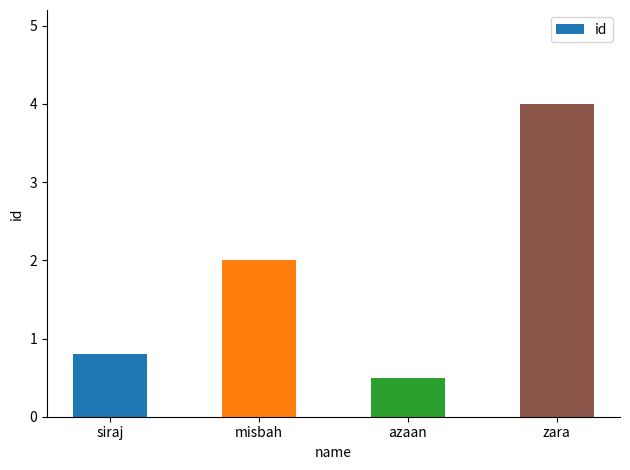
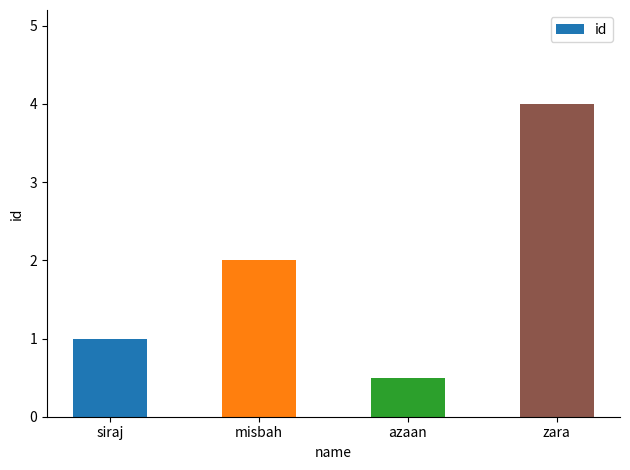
siraj: 0.8 -> 1.0
